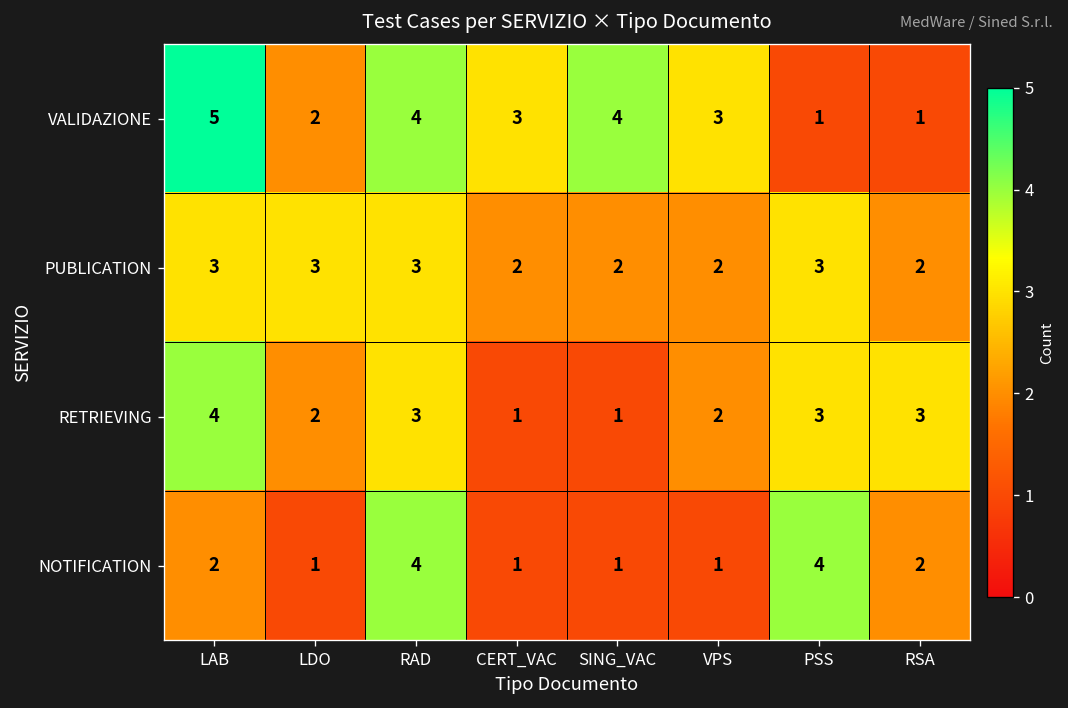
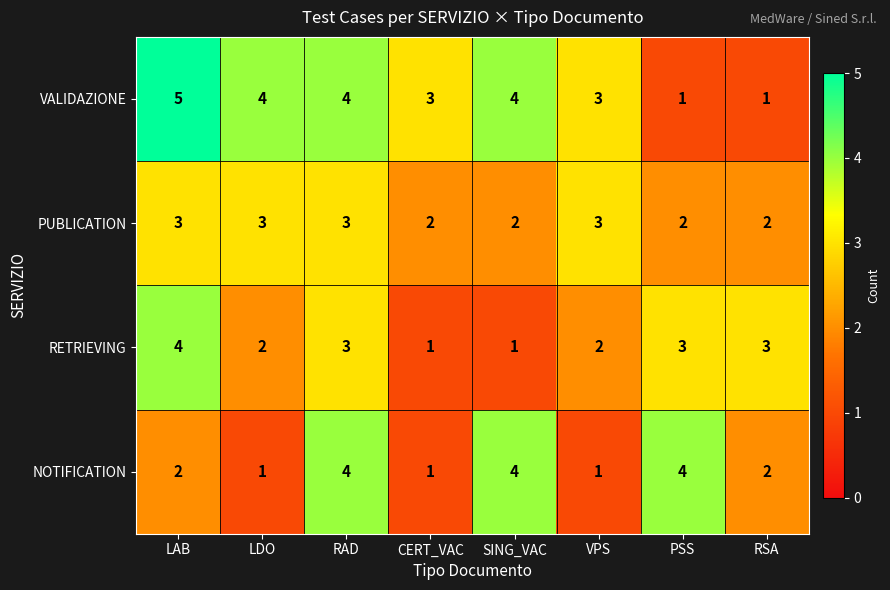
VALIDAZIONE, LDO: 2 -> 4
PUBLICATION, VPS: 2 -> 3
PUBLICATION, PSS: 3 -> 2
NOTIFICATION, SING_VAC: 1 -> 4
